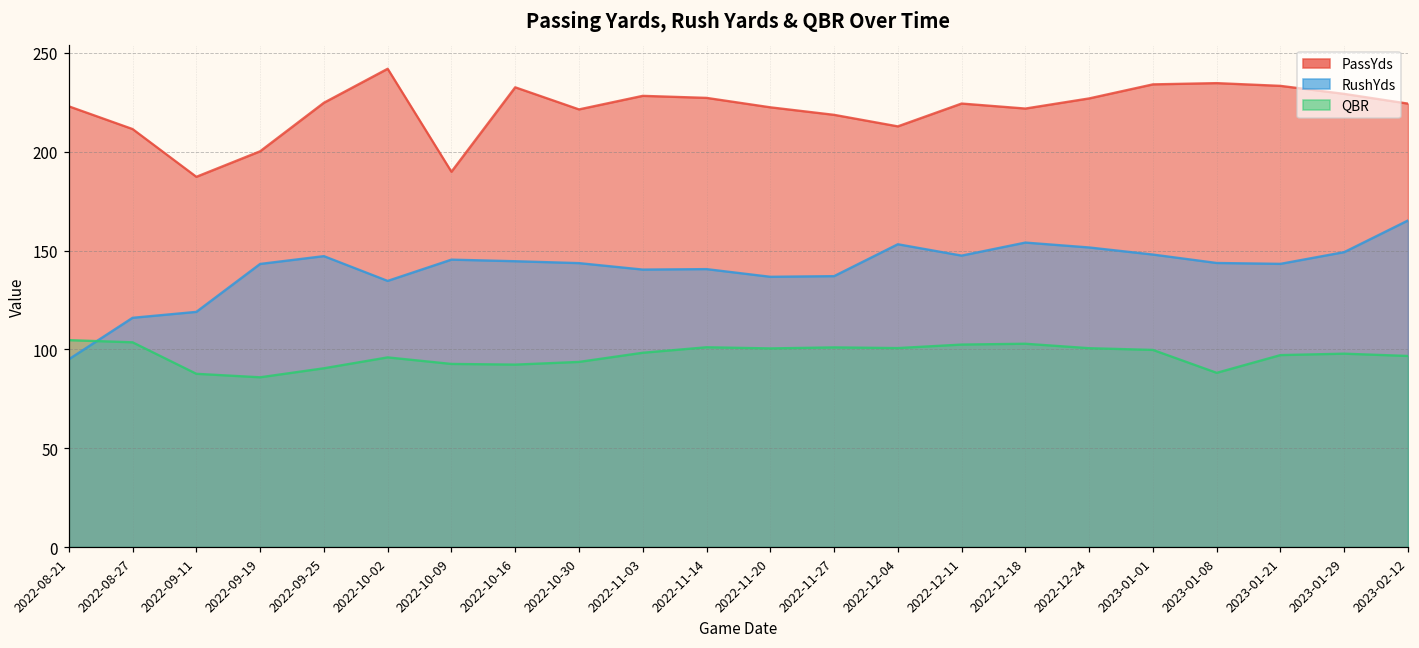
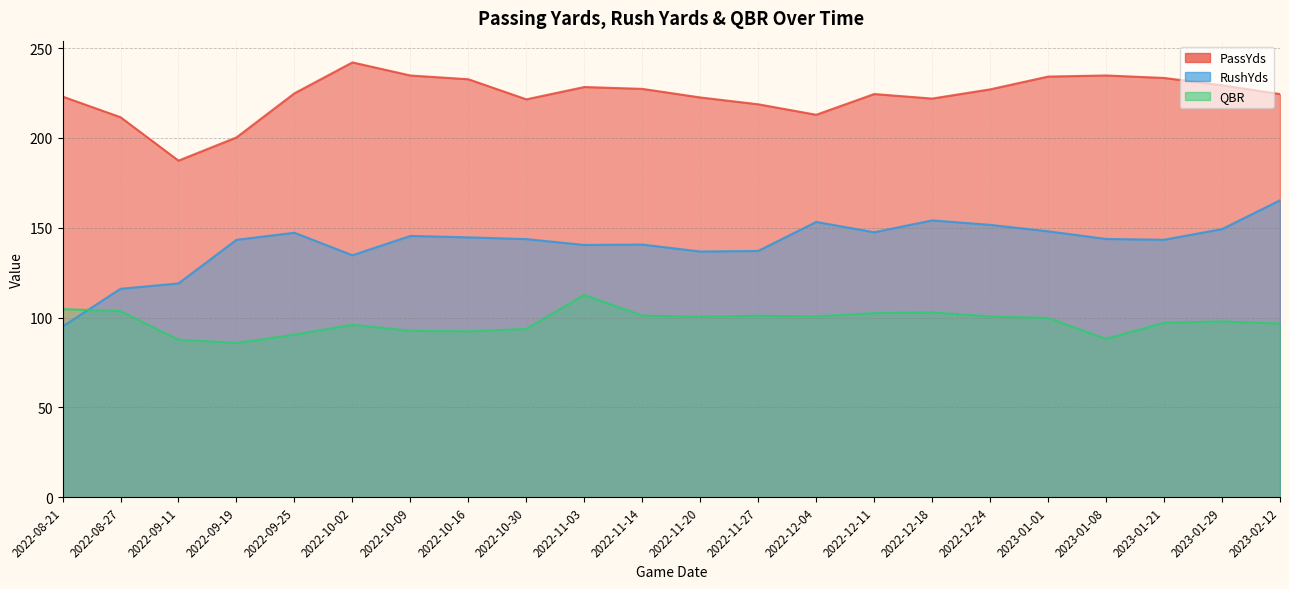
PassYds, 2022-10-09: 190 -> 235
QBR, 2022-11-03: 98 -> 113
